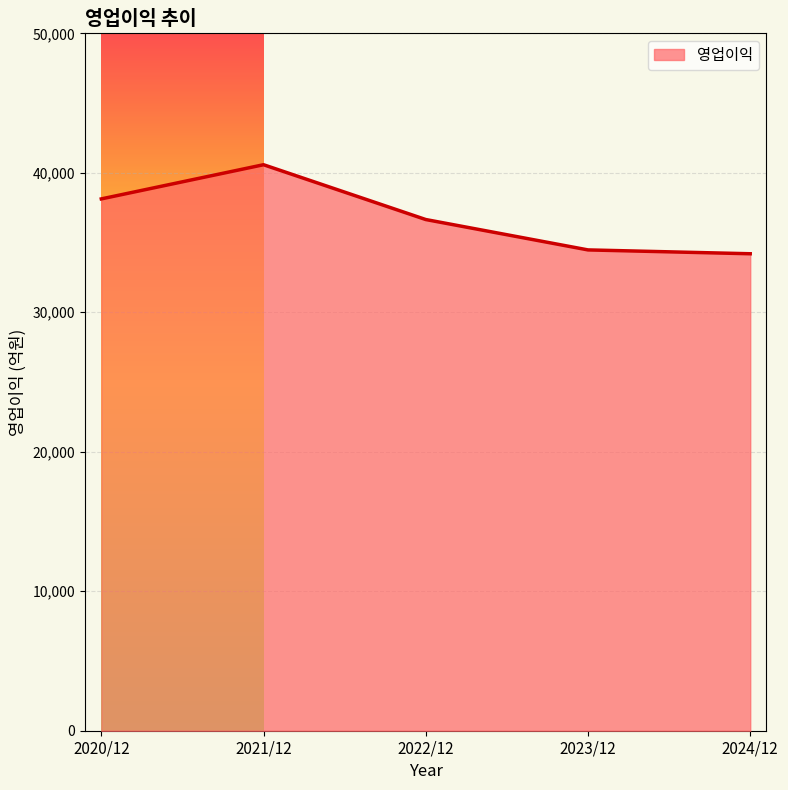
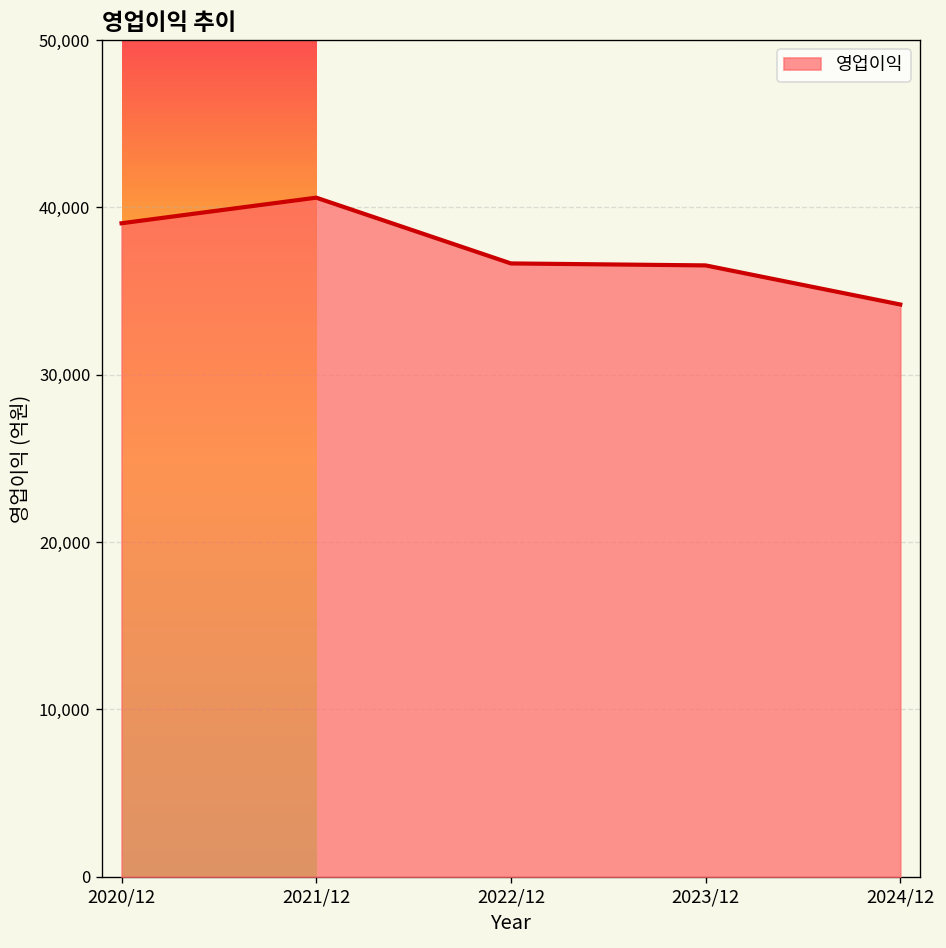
2020/12: 38,100 -> 39,100
2023/12: 34,500 -> 36,500
